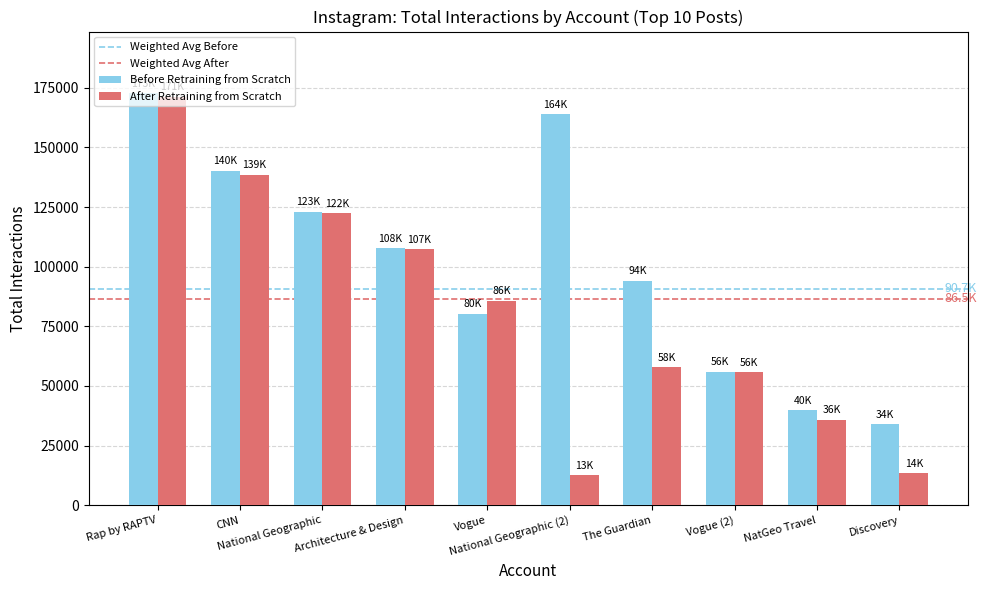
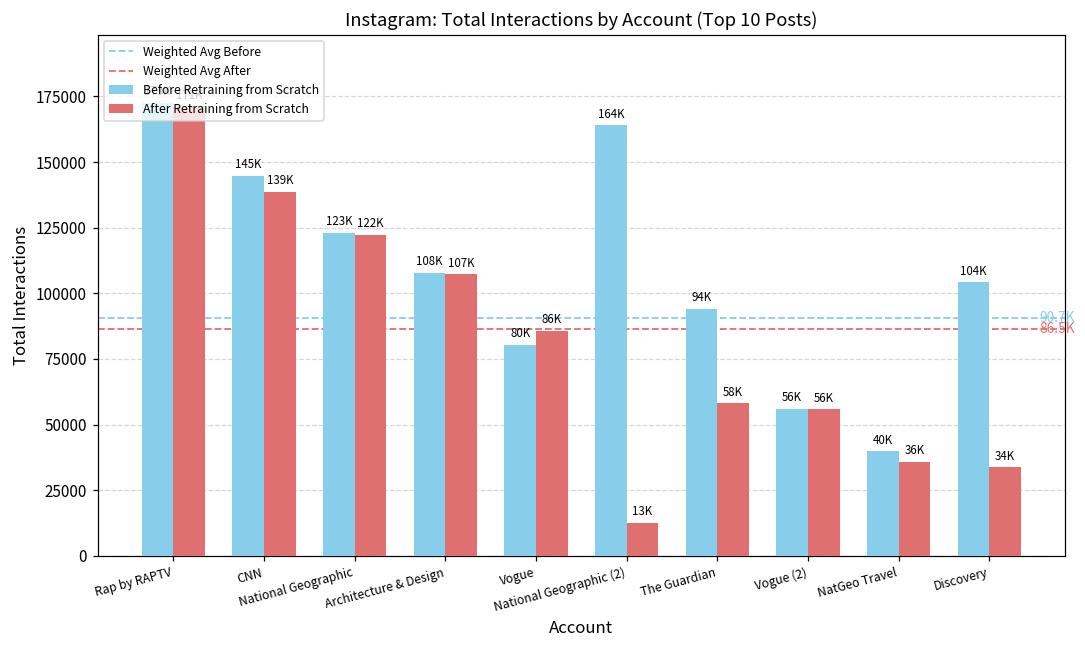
Before Retraining from Scratch, CNN: 140K -> 145K
Before Retraining from Scratch, Discovery: 34K -> 104K
After Retraining from Scratch, Discovery: 14K -> 34K
